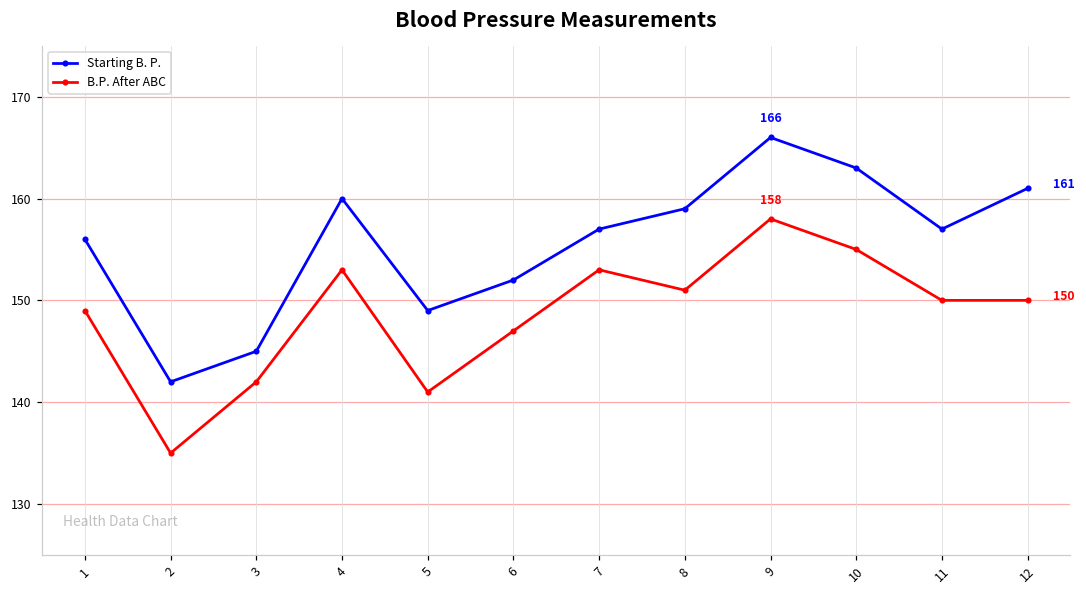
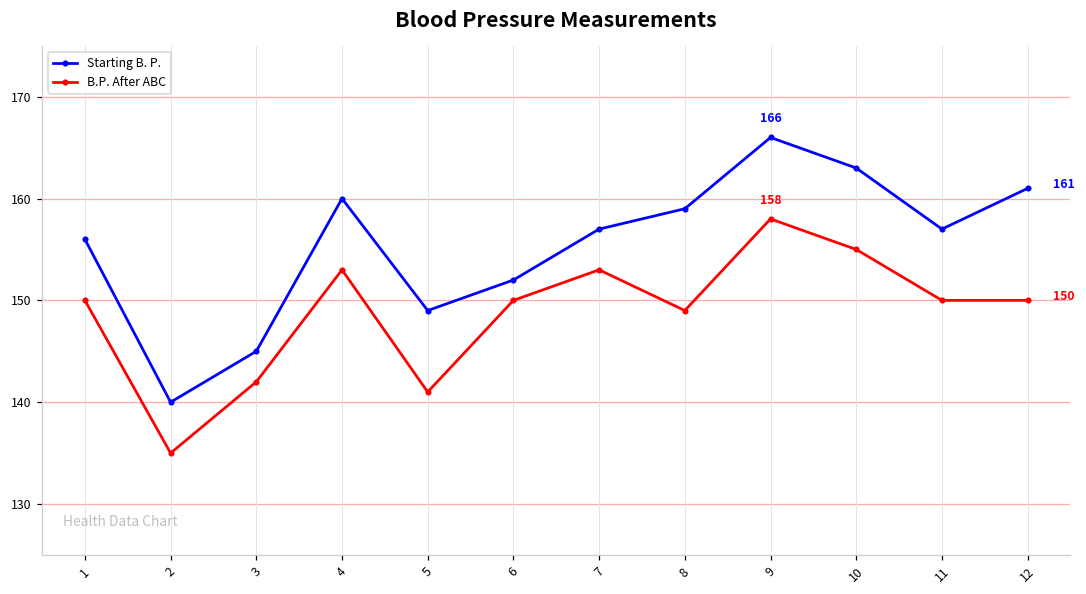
B.P. After ABC, 1: 149 -> 150
Starting B. P., 2: 142 -> 140
B.P. After ABC, 6: 147 -> 150
B.P. After ABC, 8: 151 -> 149
